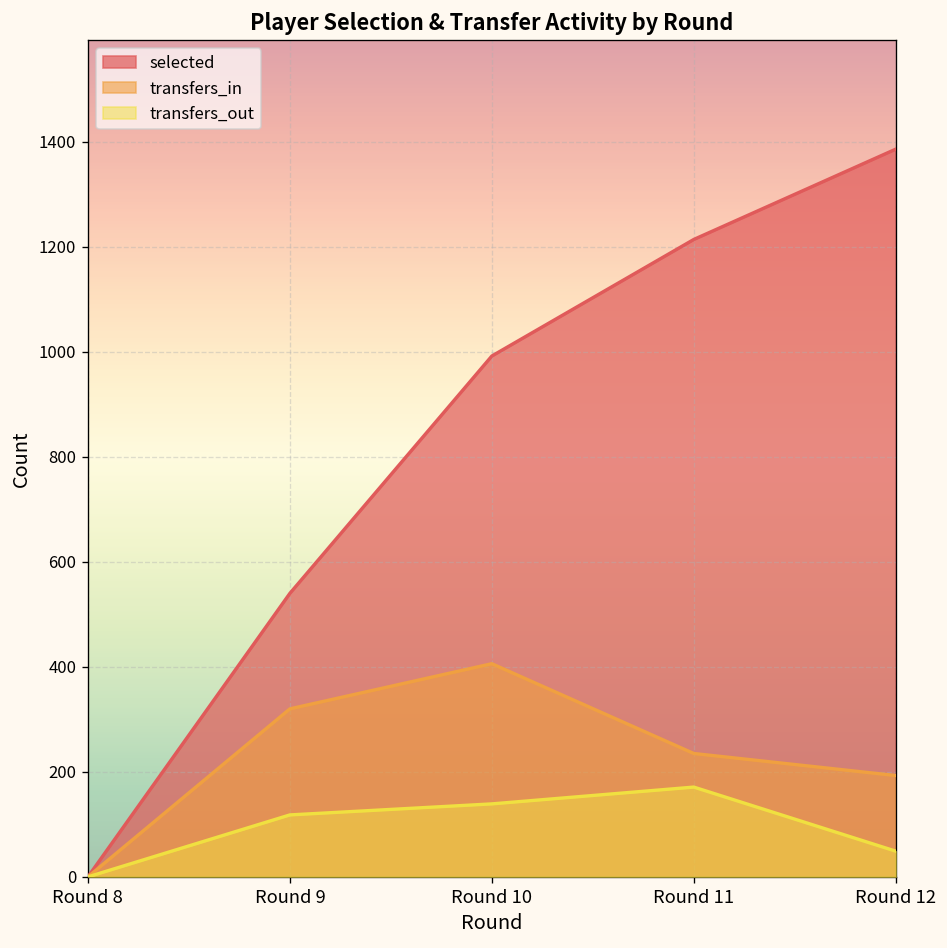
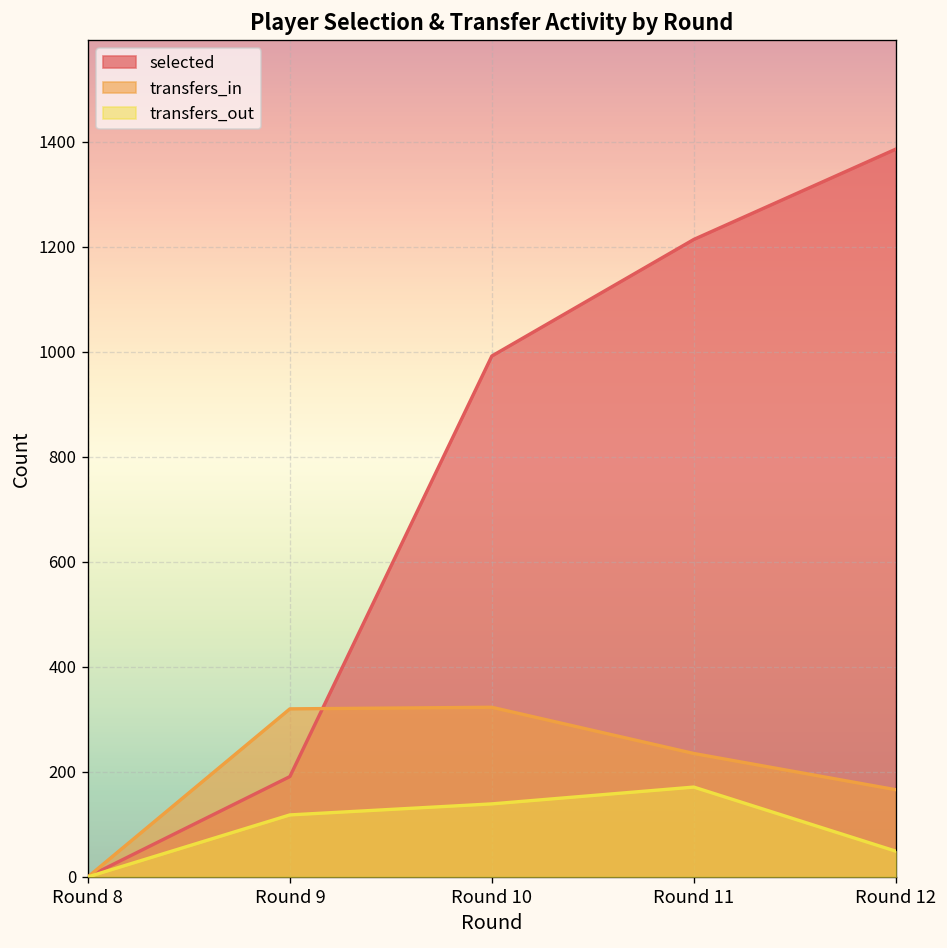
selected, Round 9: 540 -> 190
transfers_in, Round 10: 410 -> 320
transfers_in, Round 12: 190 -> 170
